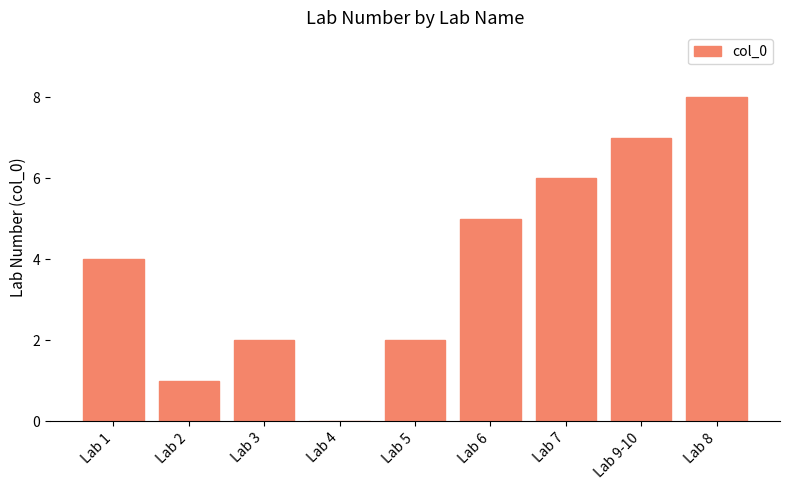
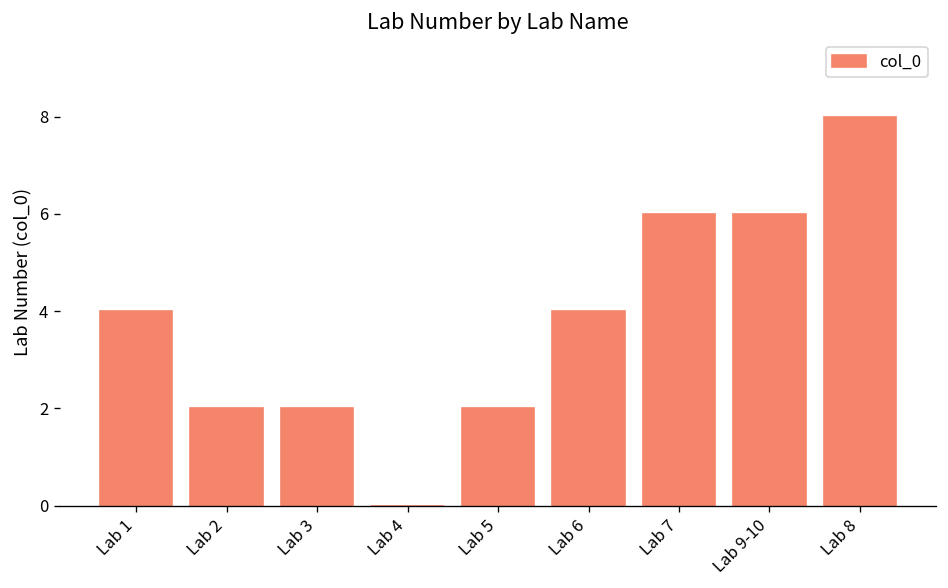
Lab 2: 1 -> 2
Lab 6: 5 -> 4
Lab 9-10: 7 -> 6
